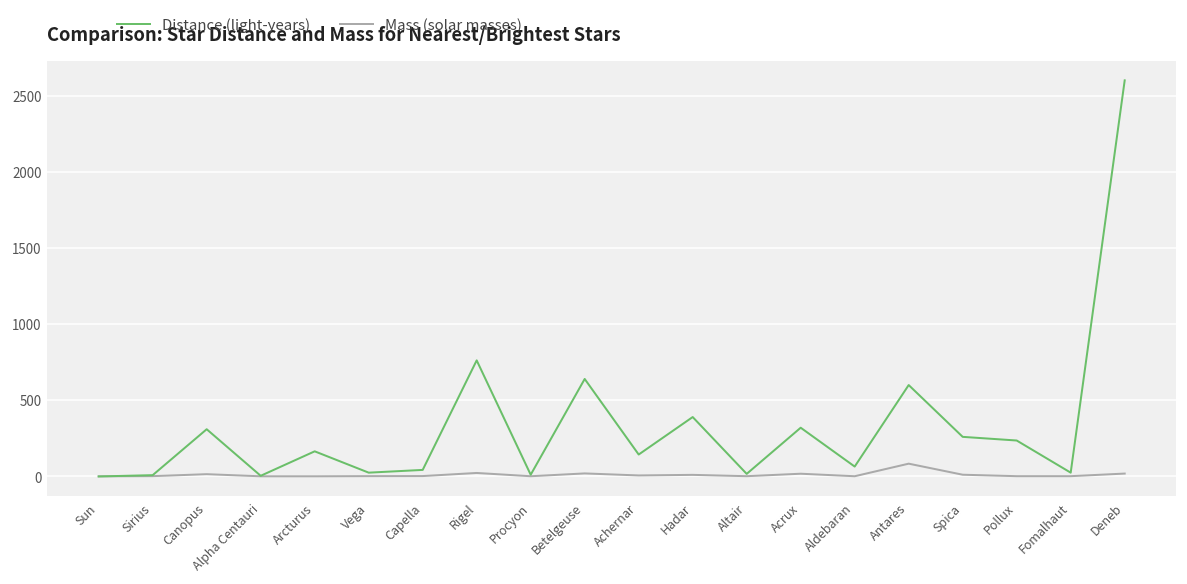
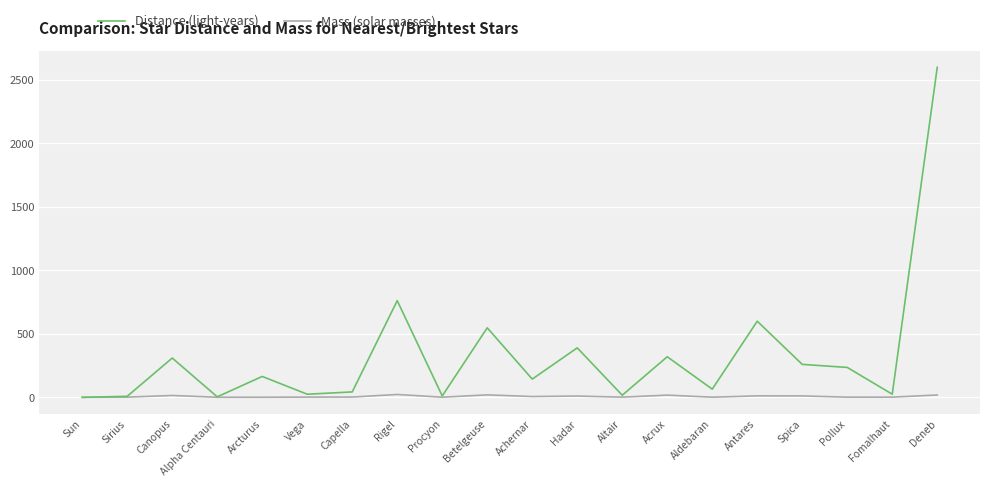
Distance (light-years), Betelgeuse: 640 -> 550
Mass (solar masses), Antares: 80 -> 10
